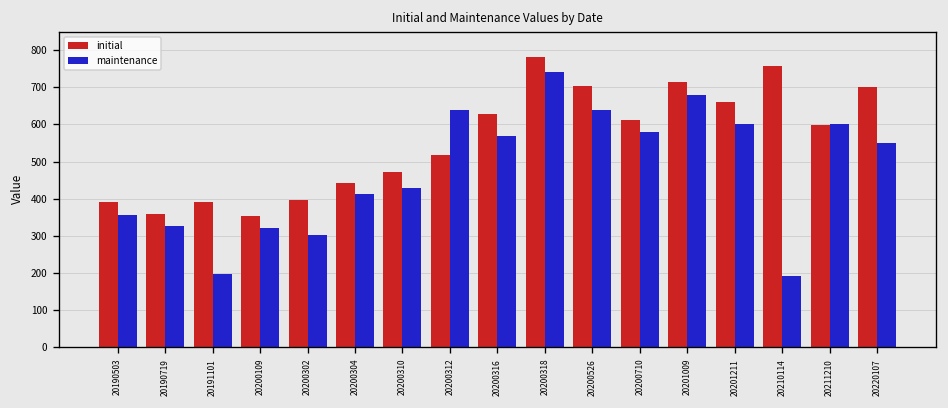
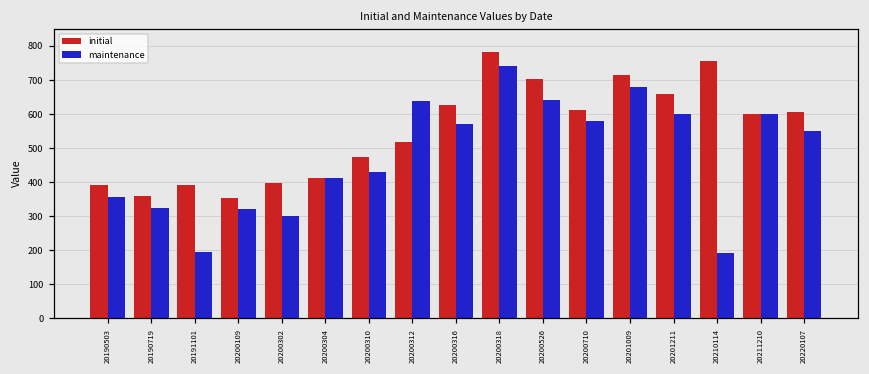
initial, 20200304: 440 -> 410
initial, 20220107: 700 -> 610
